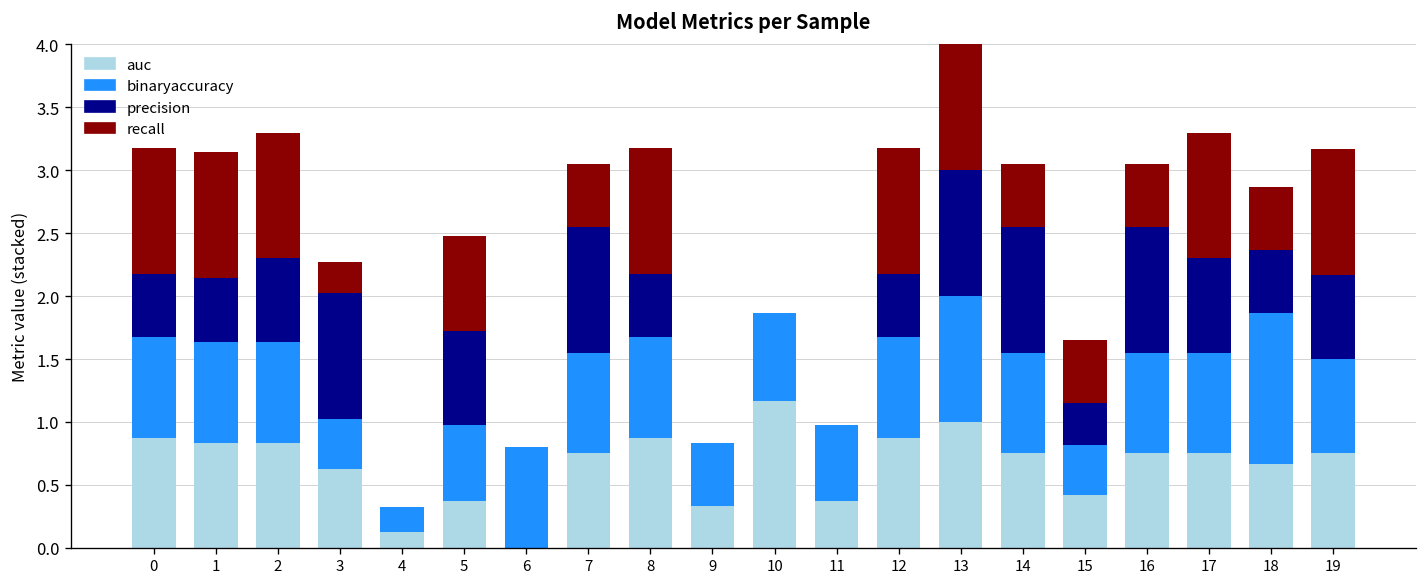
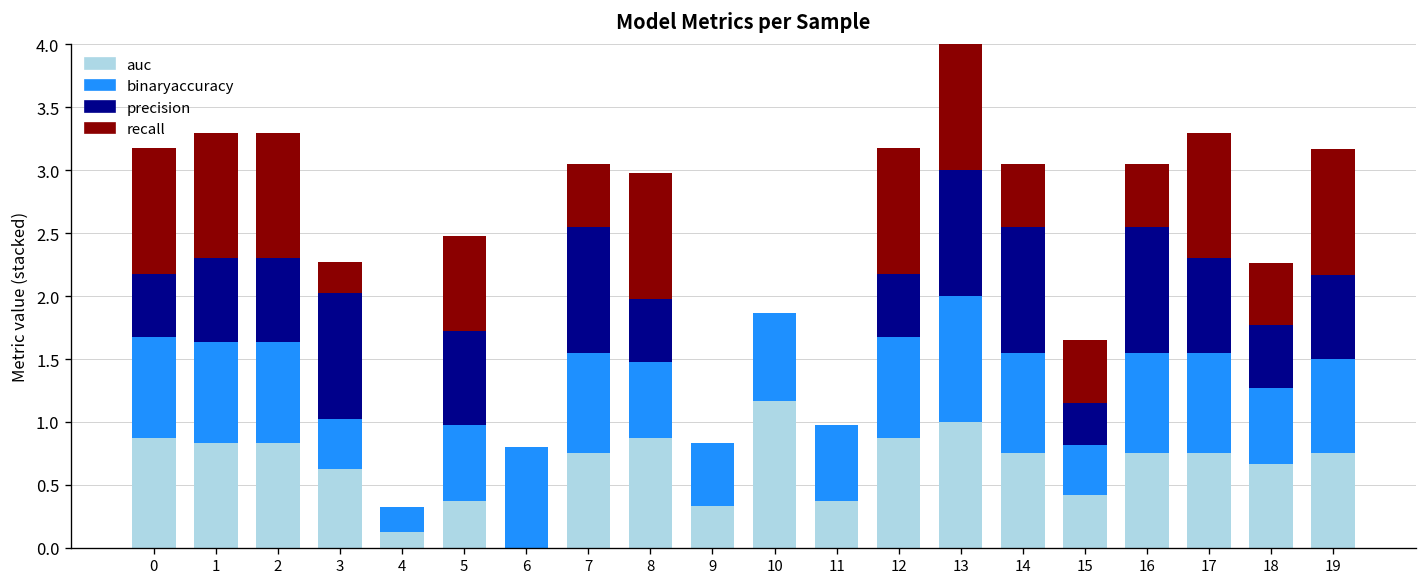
precision, 1: 0.51 -> 0.67
binaryaccuracy, 8: 0.8 -> 0.6
binaryaccuracy, 18: 1.2 -> 0.6
